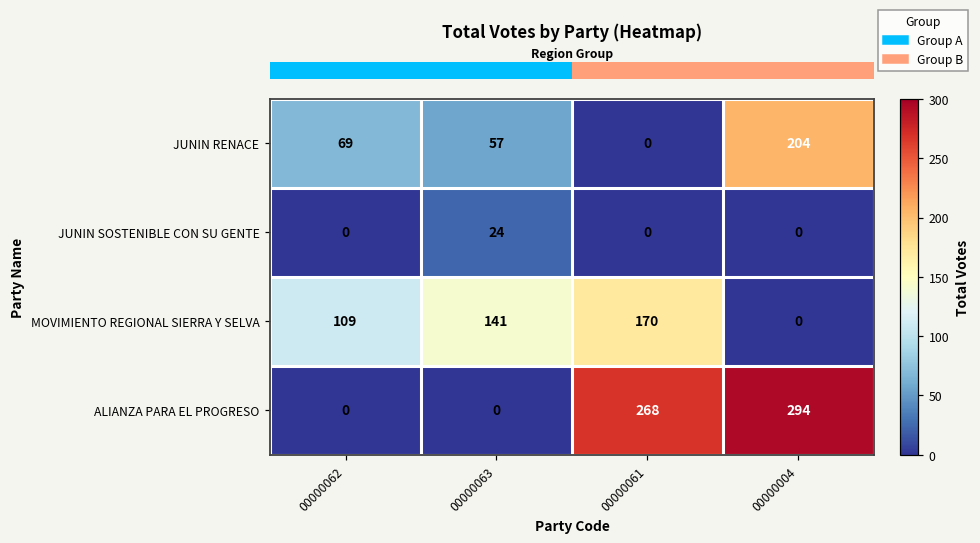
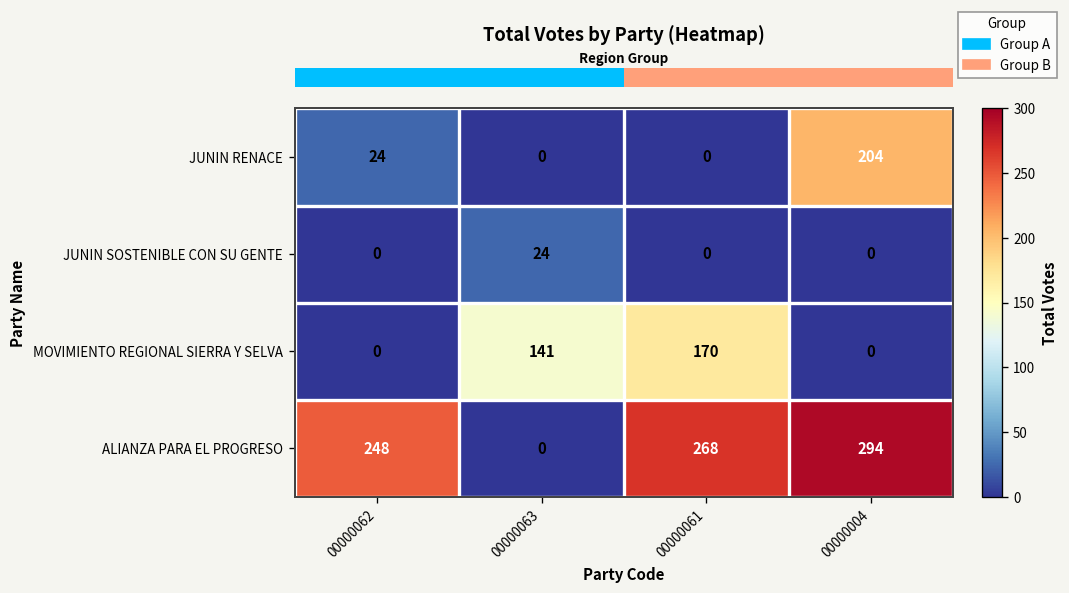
JUNIN RENACE, 00000062: 69 -> 24
JUNIN RENACE, 00000063: 57 -> 0
MOVIMIENTO REGIONAL SIERRA Y SELVA, 00000062: 109 -> 0
ALIANZA PARA EL PROGRESO, 00000062: 0 -> 248
